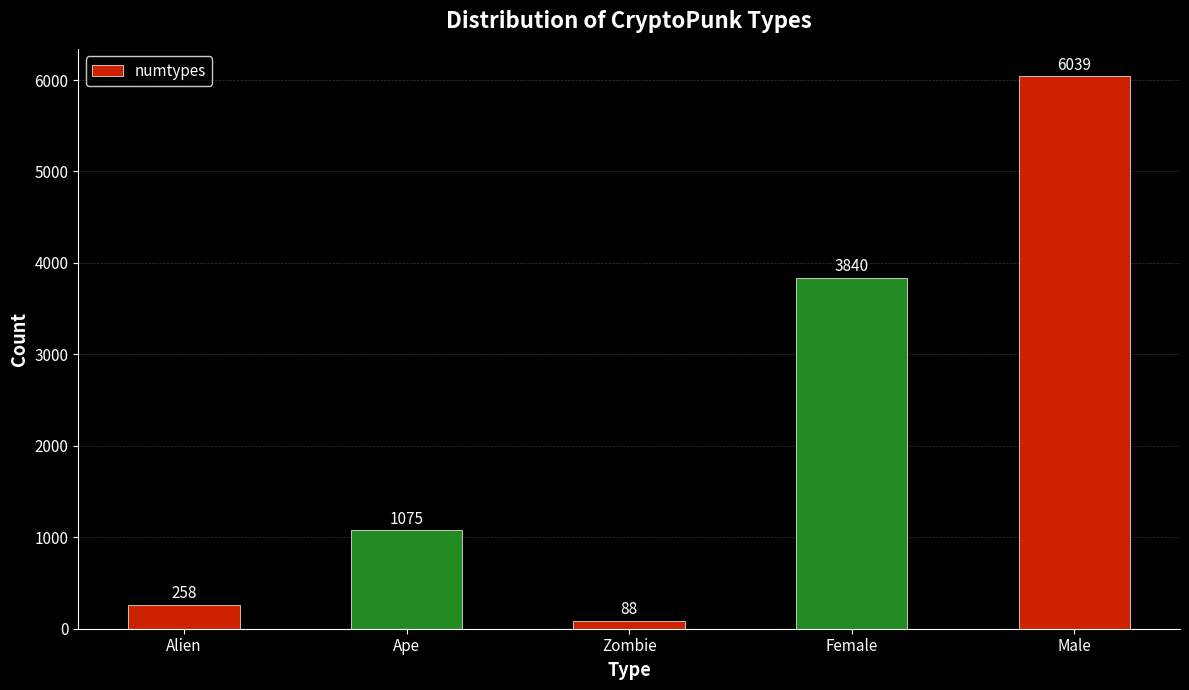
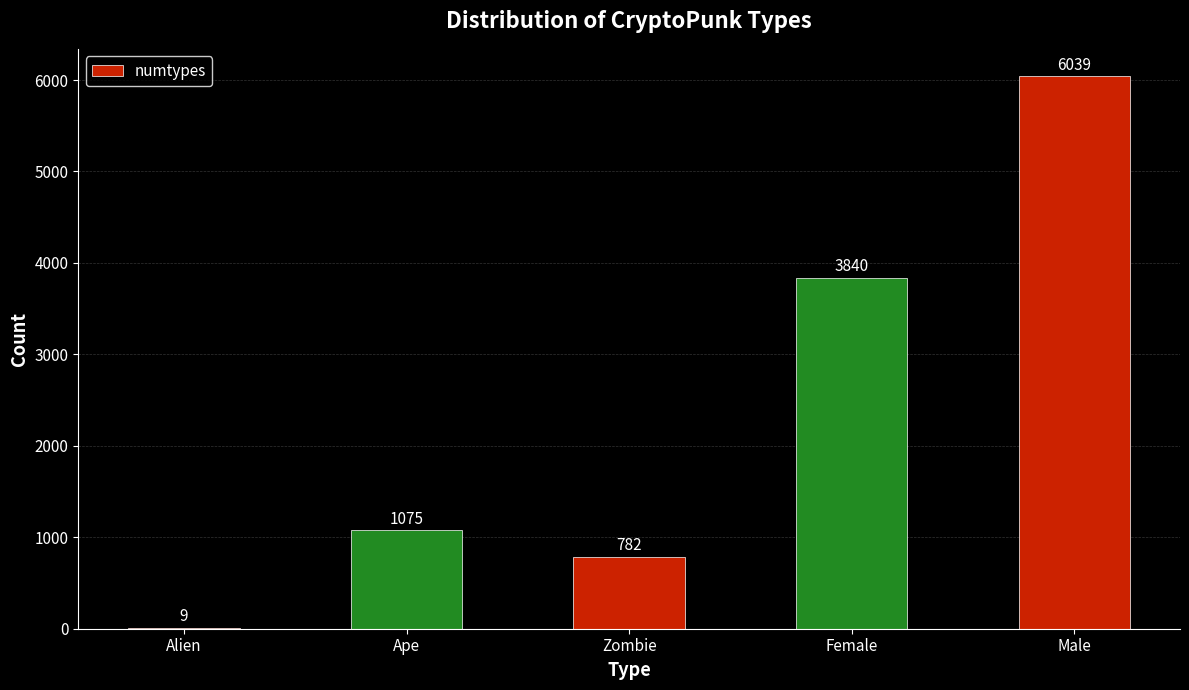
Alien: 258 -> 9
Zombie: 88 -> 782
